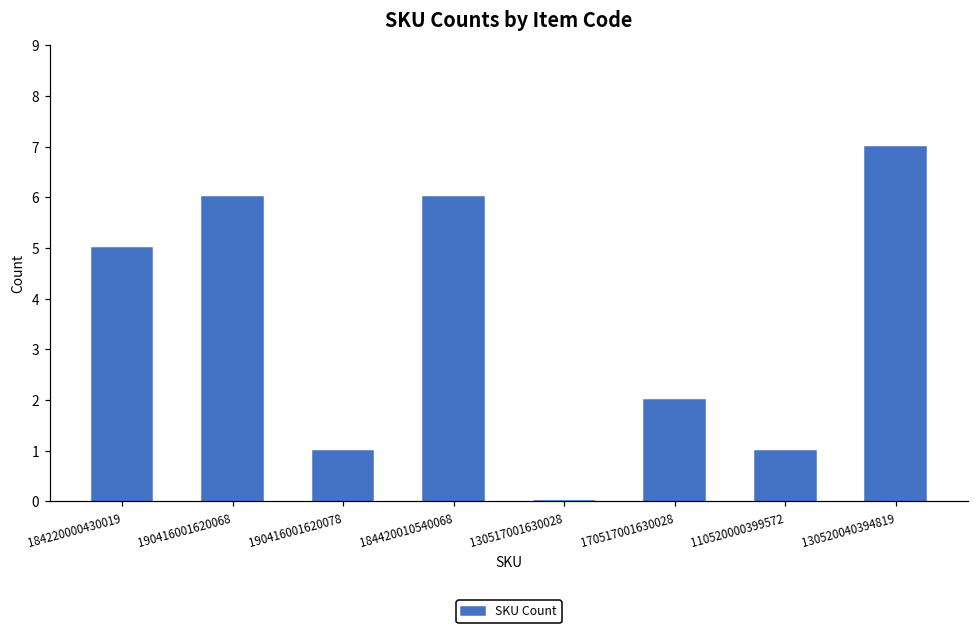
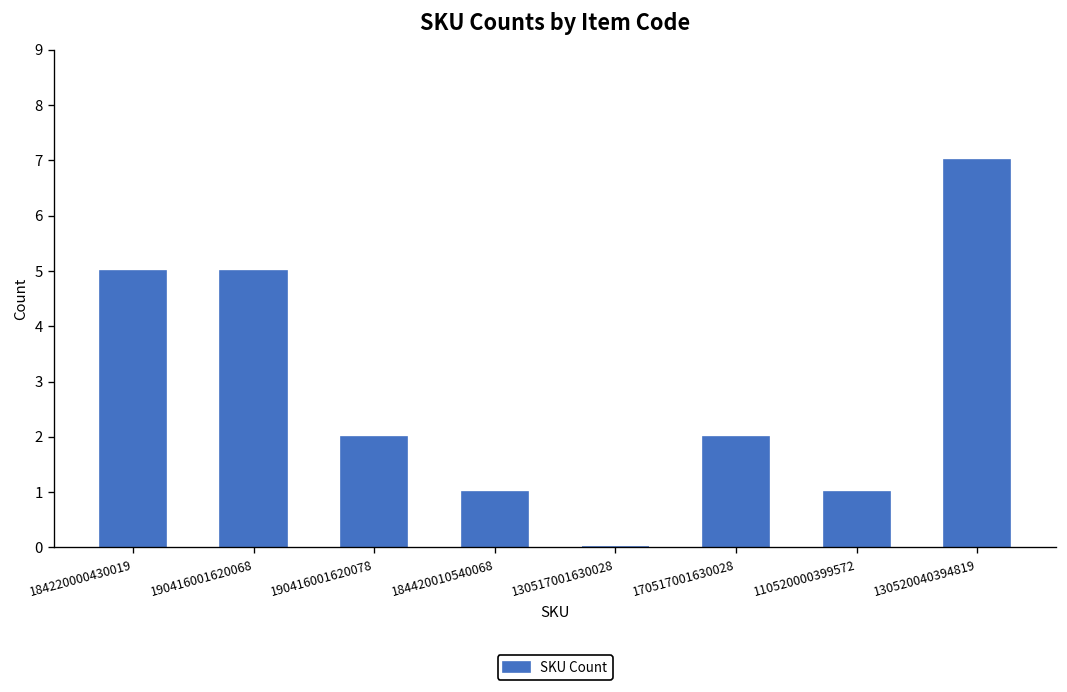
190416001620068: 6 -> 5
190416001620078: 1 -> 2
184420010540068: 6 -> 1
